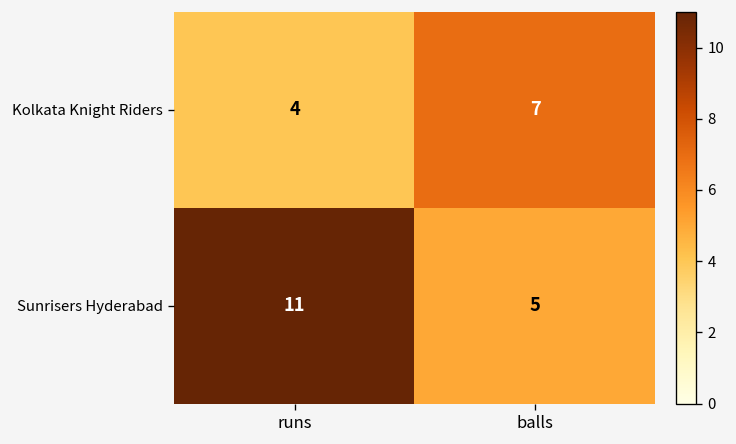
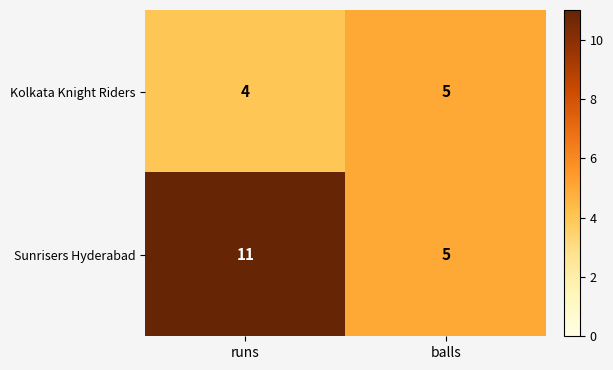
Kolkata Knight Riders, balls: 7 -> 5
